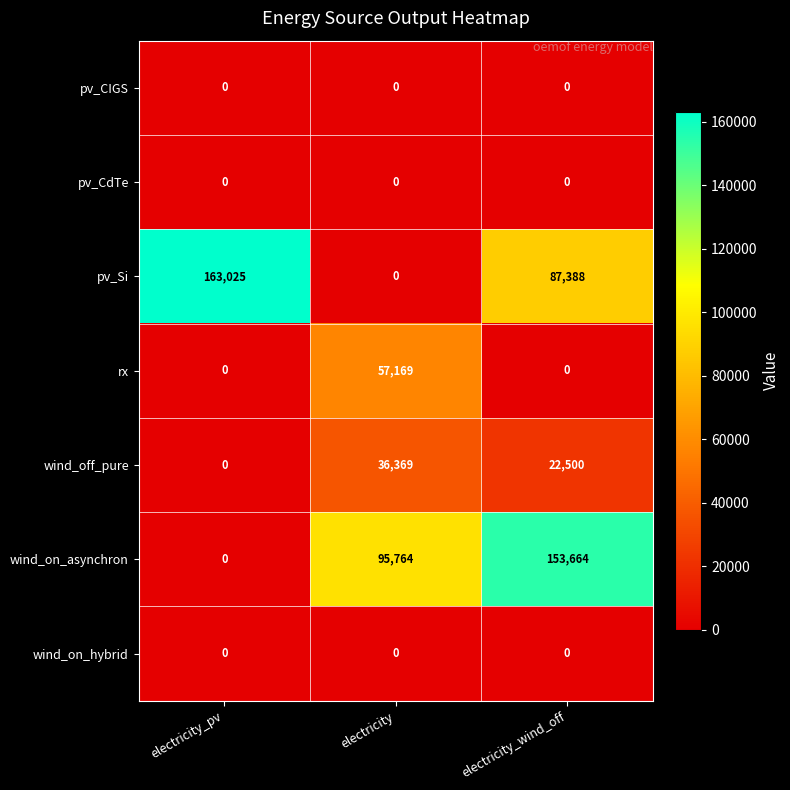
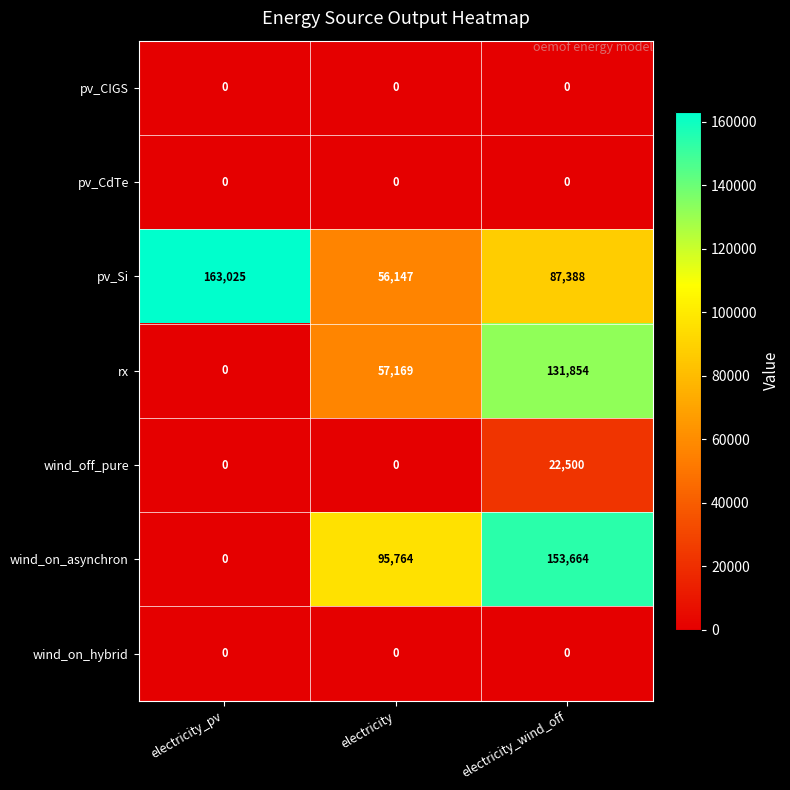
pv_Si, electricity: 0 -> 56,147
rx, electricity_wind_off: 0 -> 131,854
wind_off_pure, electricity: 36,369 -> 0
